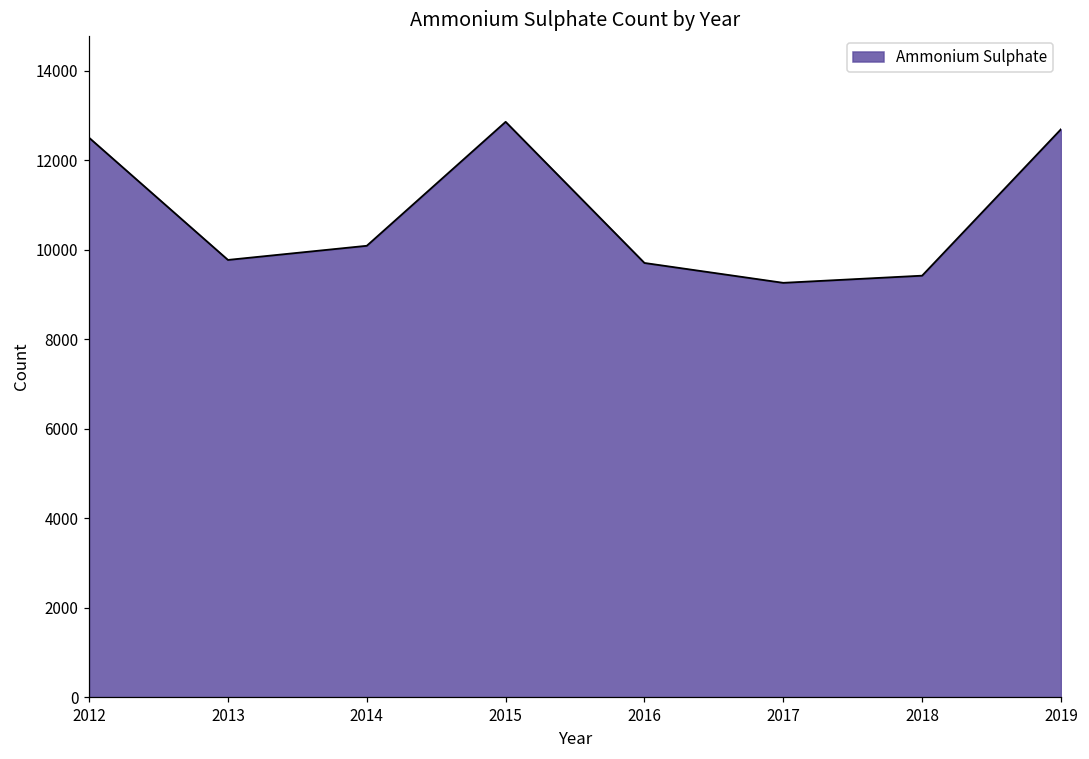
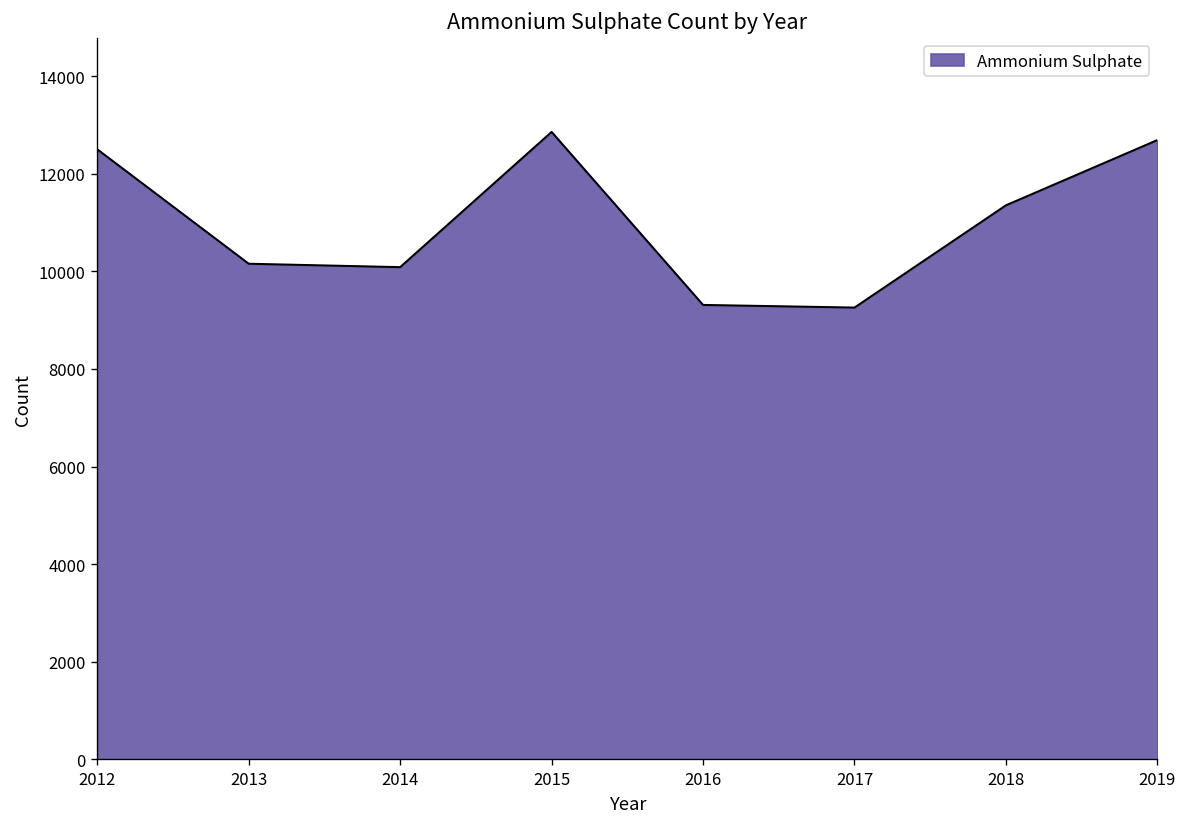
2013: 9800 -> 10200
2016: 9700 -> 9300
2018: 9400 -> 11400
